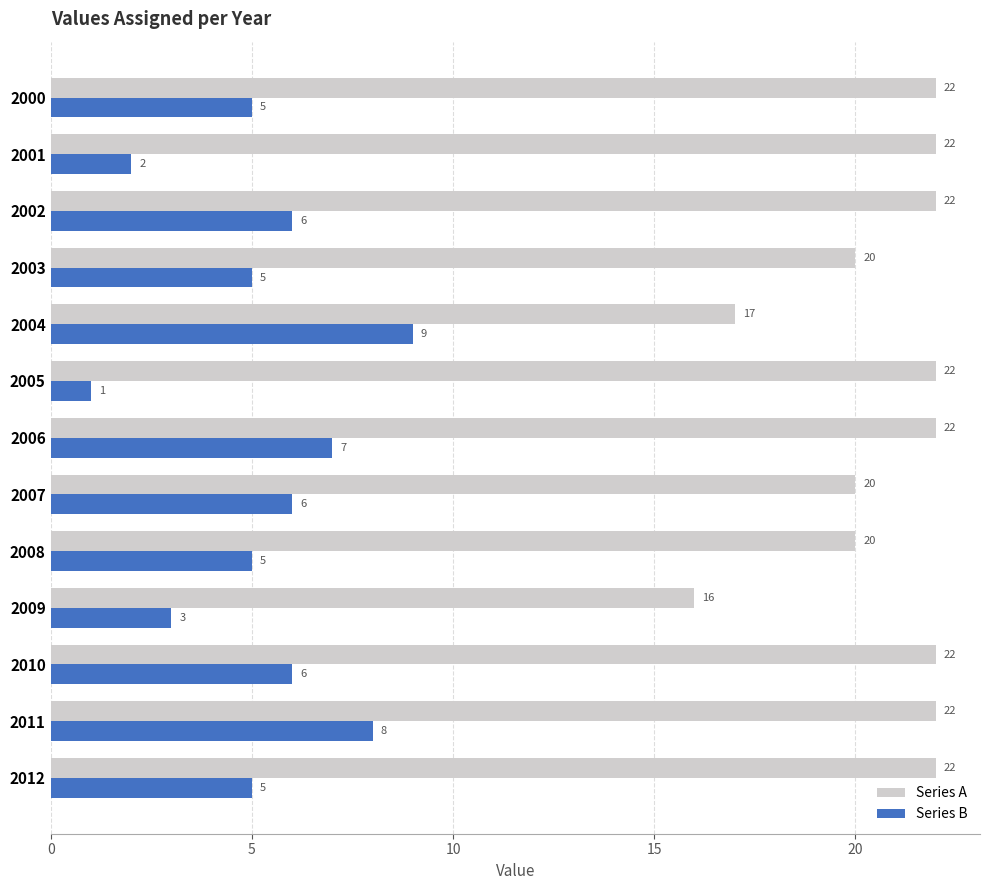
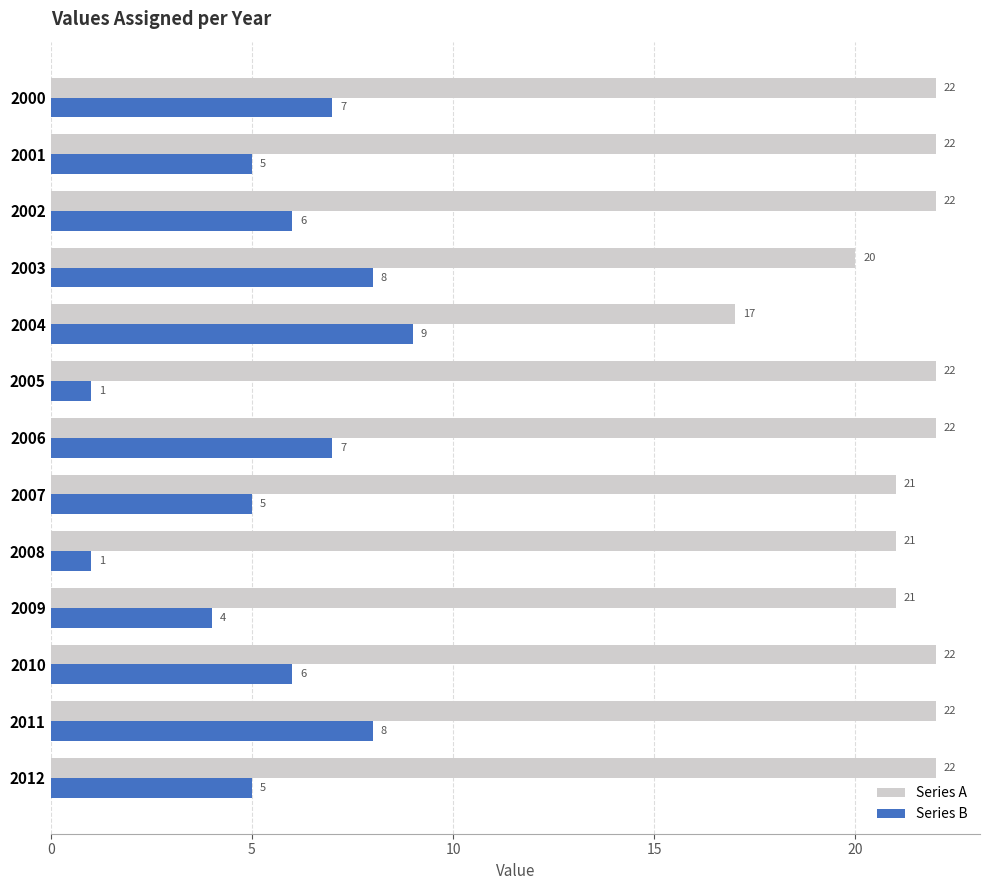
Series B, 2000: 5 -> 7
Series B, 2001: 2 -> 5
Series B, 2003: 5 -> 8
Series A, 2007: 20 -> 21
Series B, 2007: 6 -> 5
Series A, 2008: 20 -> 21
Series B, 2008: 5 -> 1
Series A, 2009: 16 -> 21
Series B, 2009: 3 -> 4
